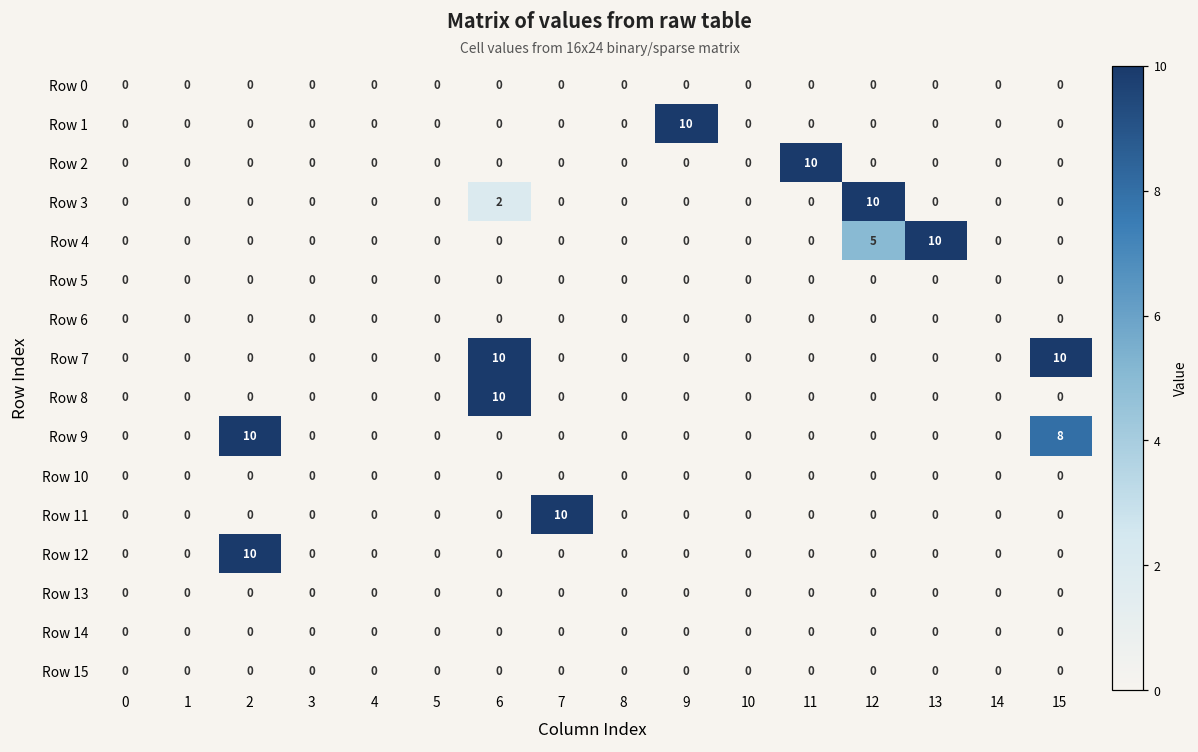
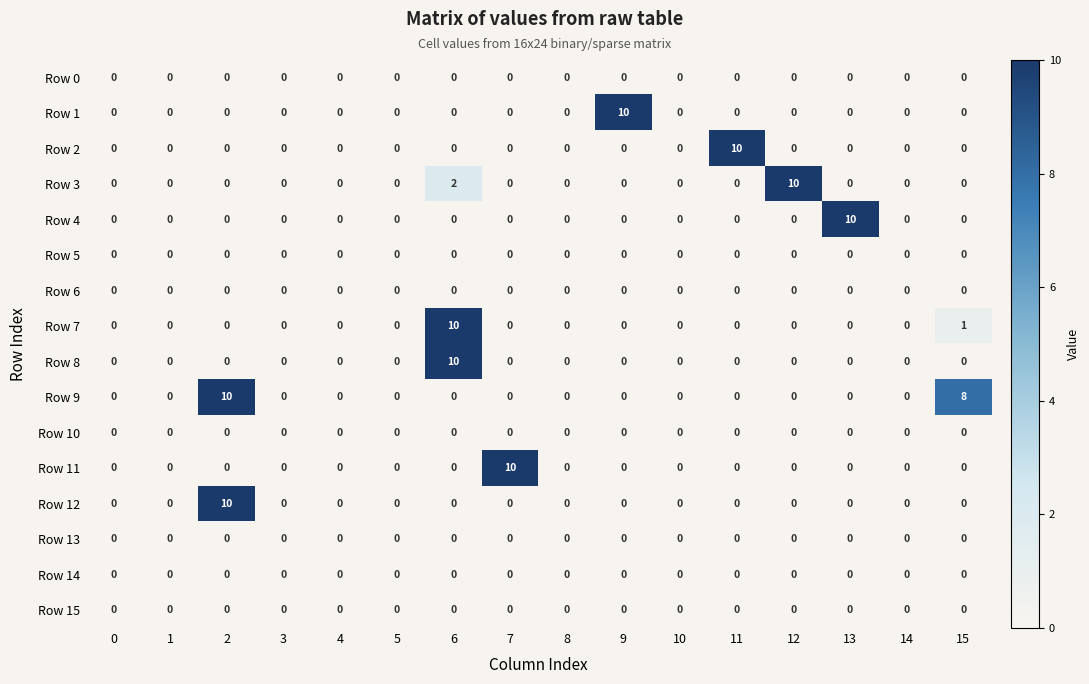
Row 4, 12: 5 -> 0
Row 7, 15: 10 -> 1
